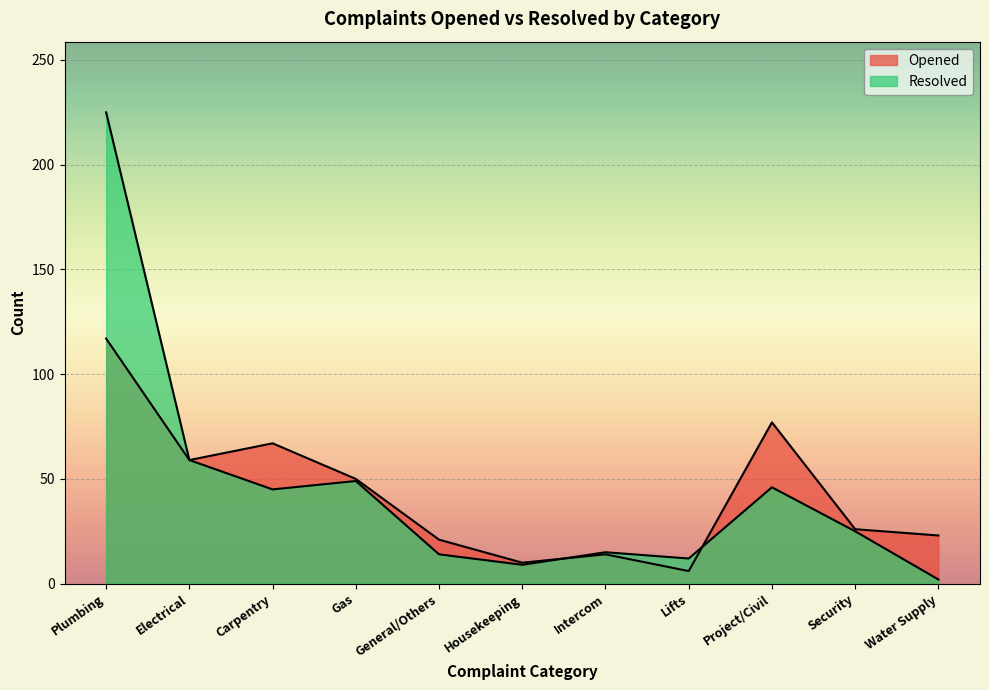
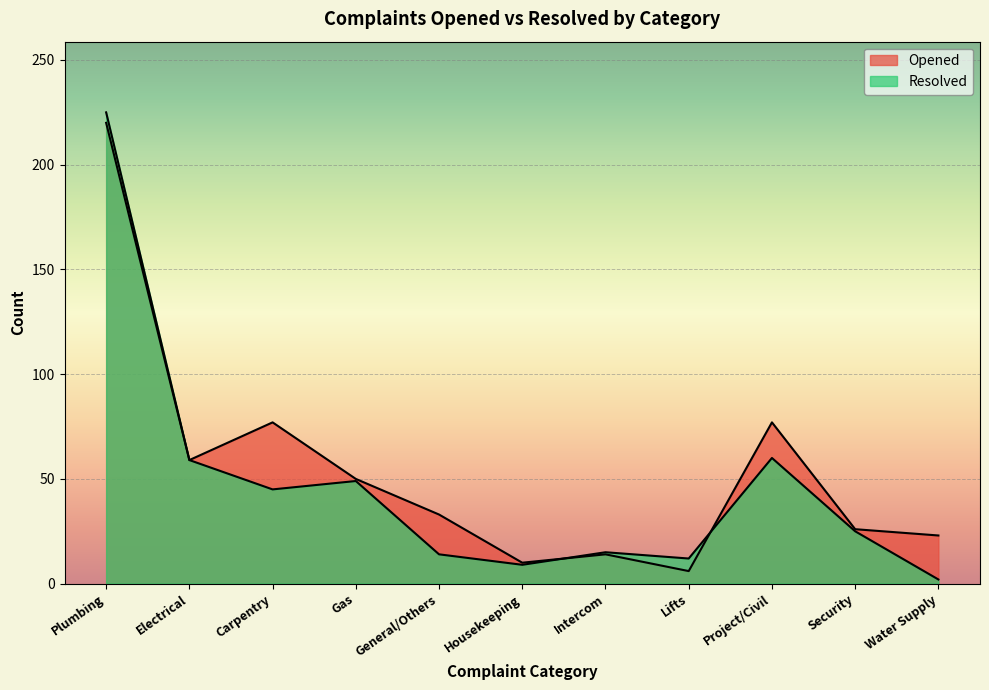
Opened, Plumbing: 117 -> 220
Opened, Carpentry: 67 -> 77
Opened, General/Others: 21 -> 33
Resolved, Project/Civil: 46 -> 60
